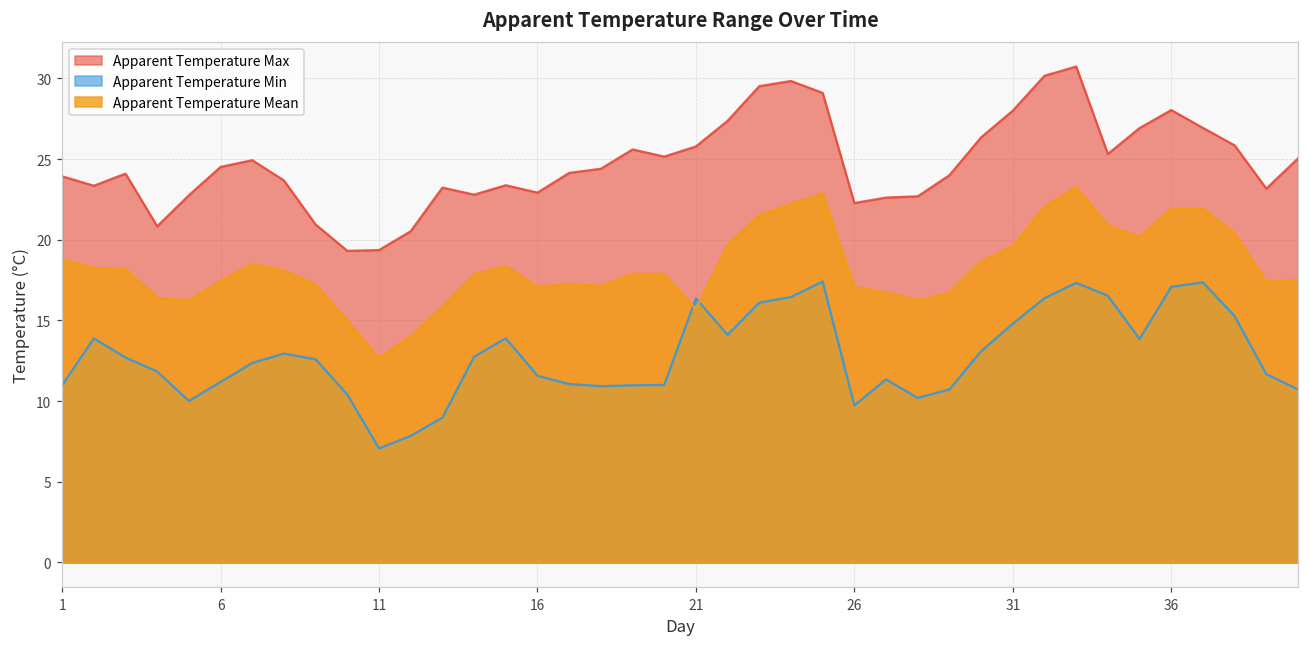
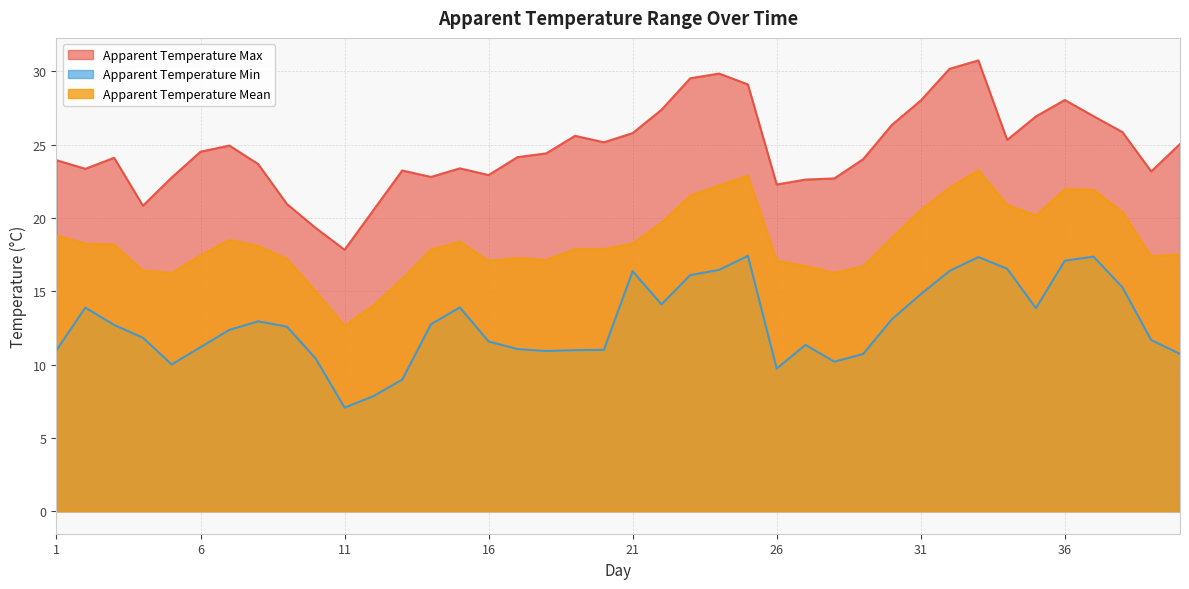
Apparent Temperature Max, 11: 19.4 -> 17.8
Apparent Temperature Mean, 21: 15.7 -> 18.3
Apparent Temperature Mean, 31: 19.6 -> 20.5
